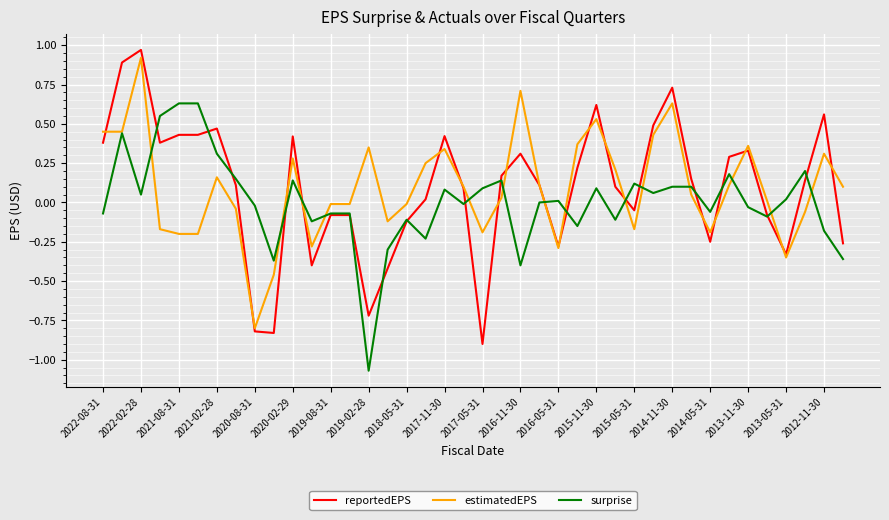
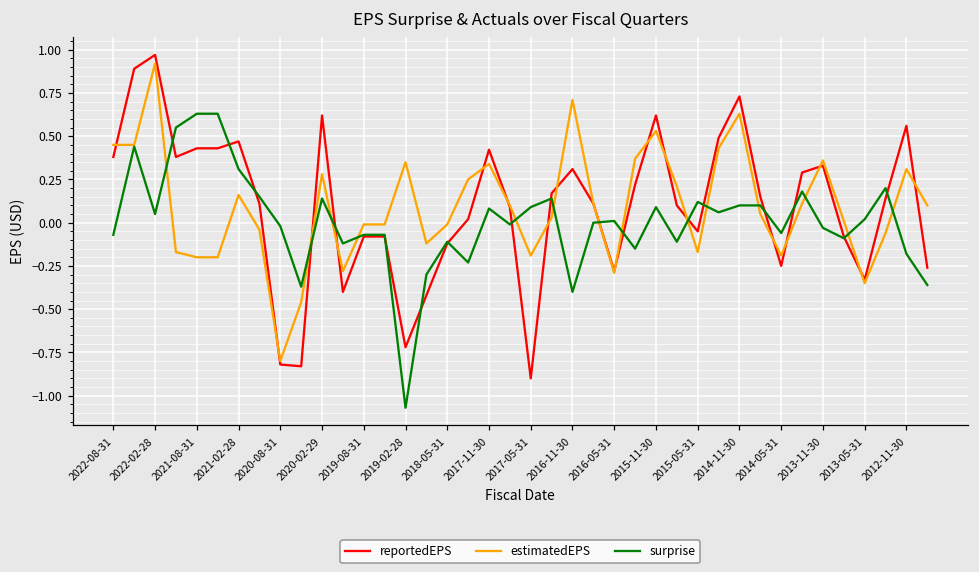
reportedEPS, 2020-02-29: 0.42 -> 0.62
